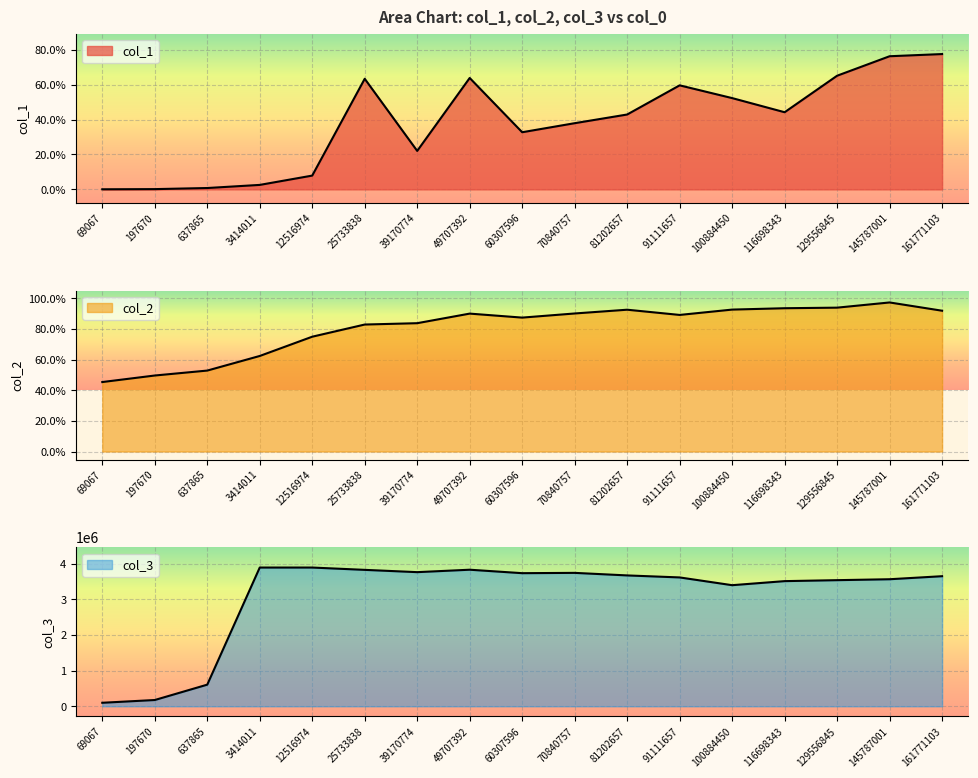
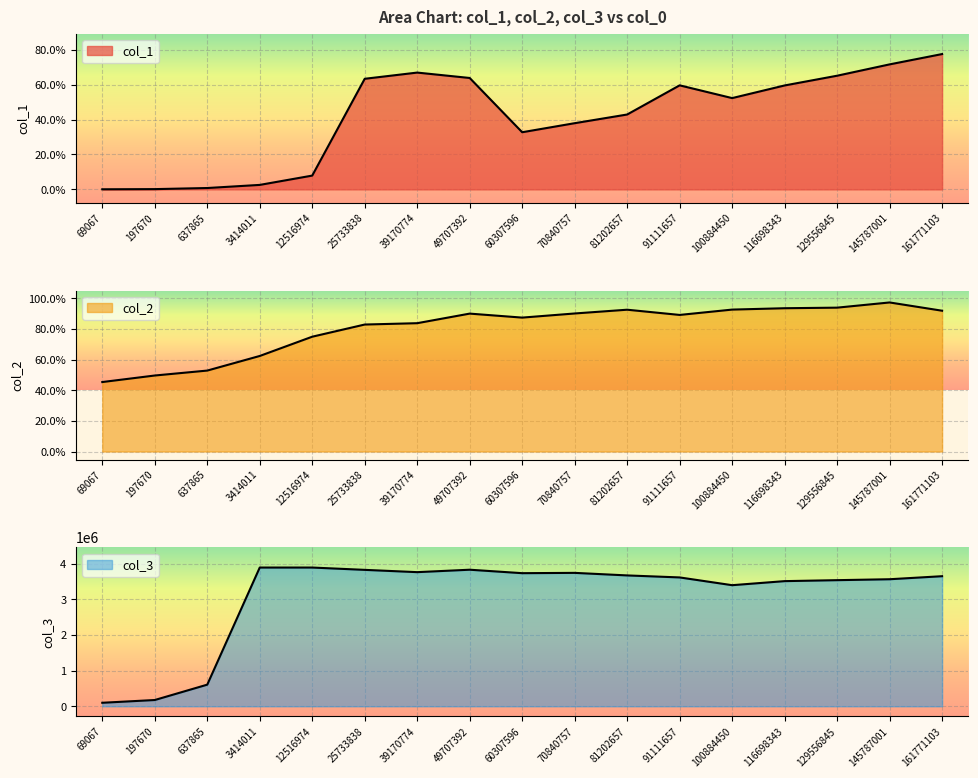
Area Chart: col_1, col_2, col_3 vs col_0, 39170774: 22% -> 67%
Area Chart: col_1, col_2, col_3 vs col_0, 116698343: 44% -> 59%
Area Chart: col_1, col_2, col_3 vs col_0, 145787001: 76% -> 72%
